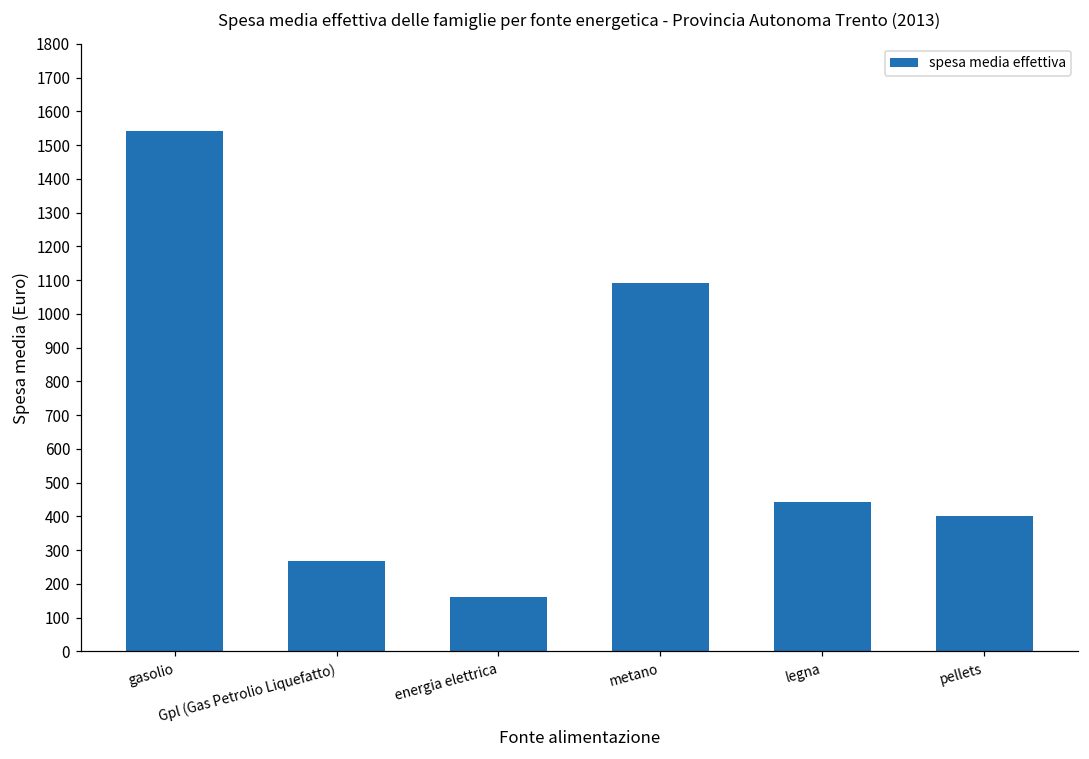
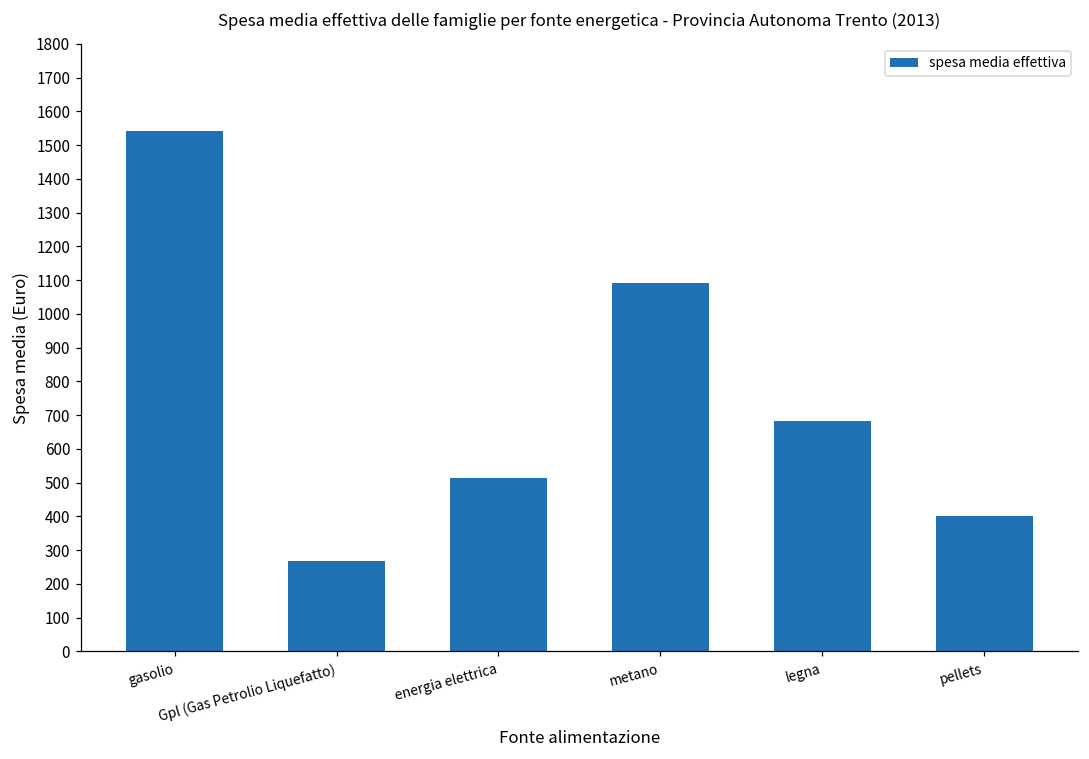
energia elettrica: 160 -> 510
legna: 440 -> 680
